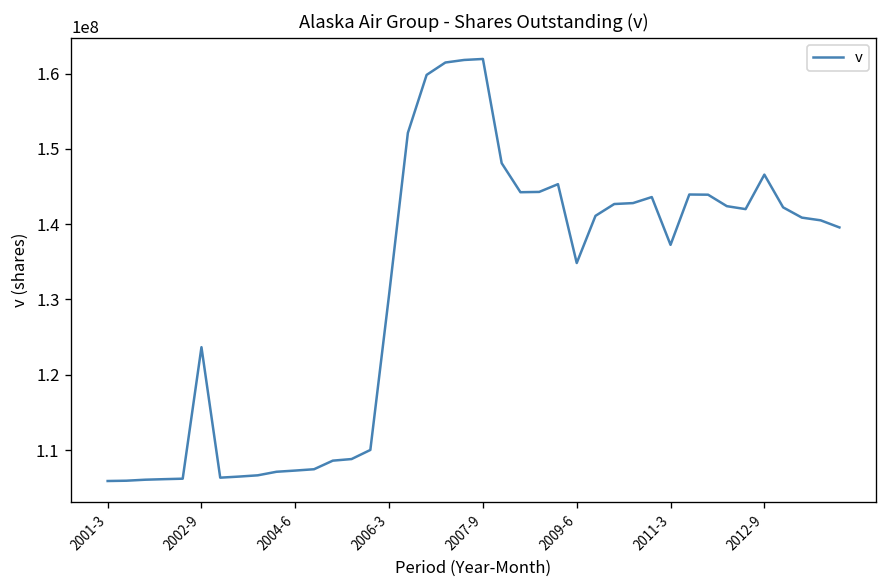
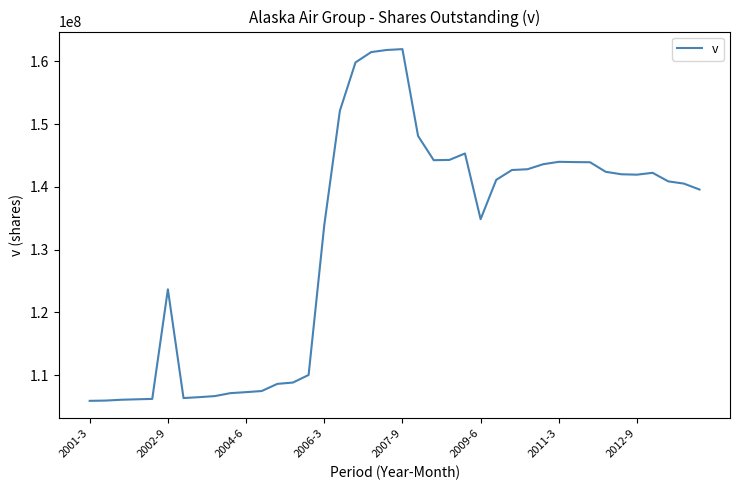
2006-3: 131000000 -> 134000000
2011-3: 137000000 -> 144000000
2012-9: 147000000 -> 142000000
